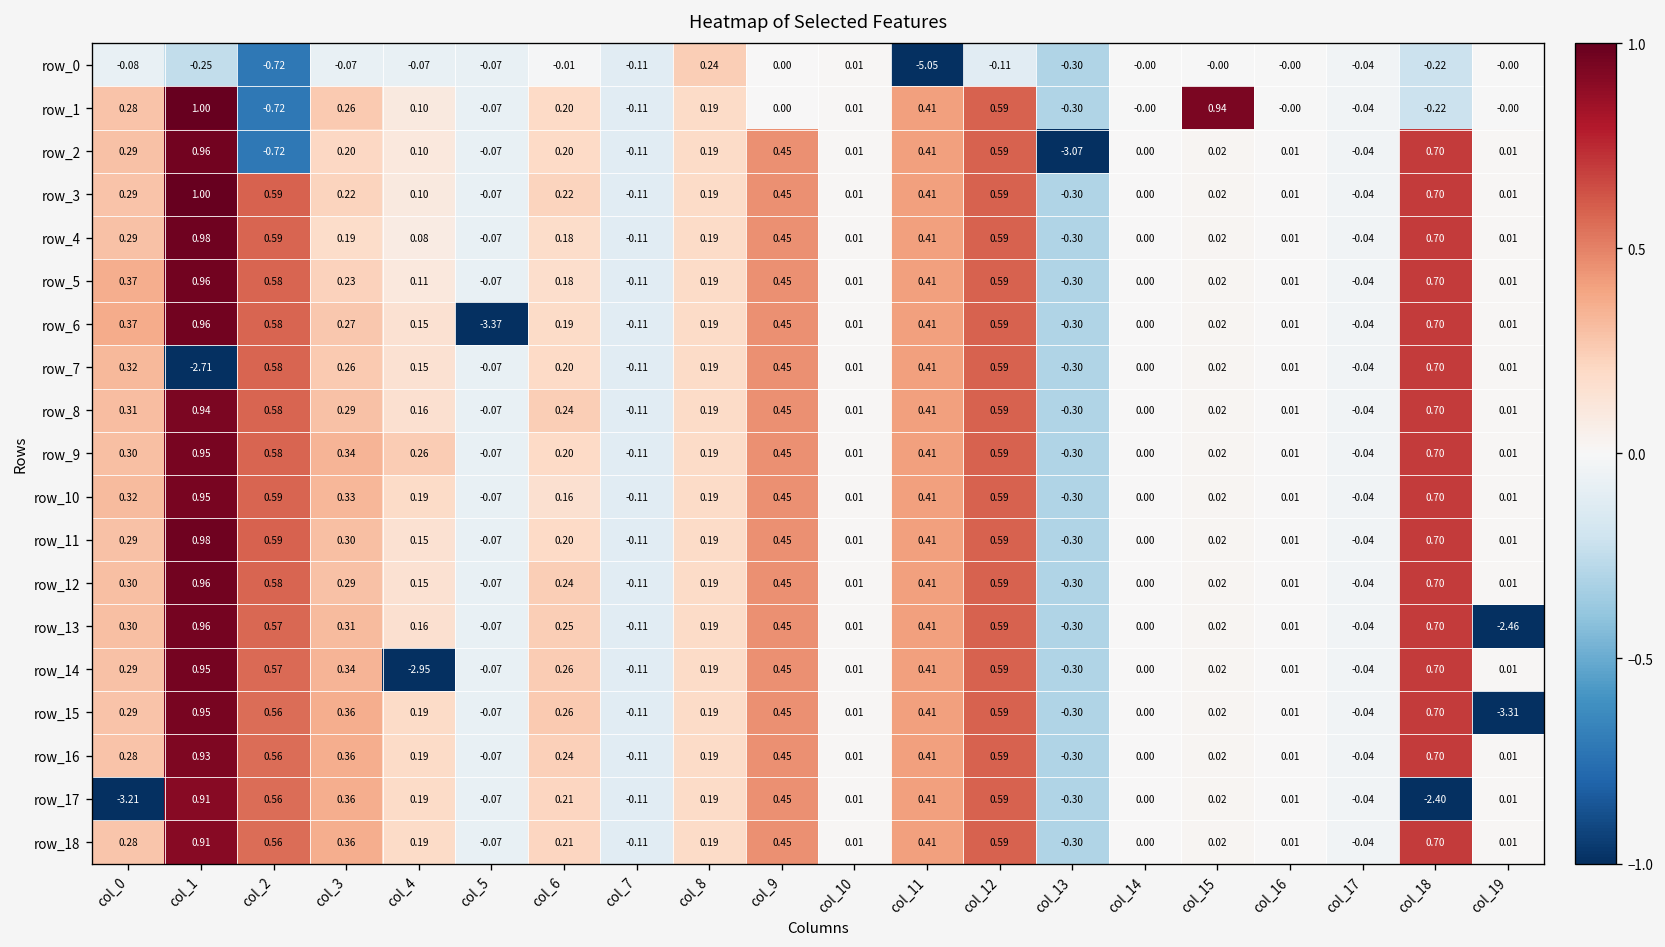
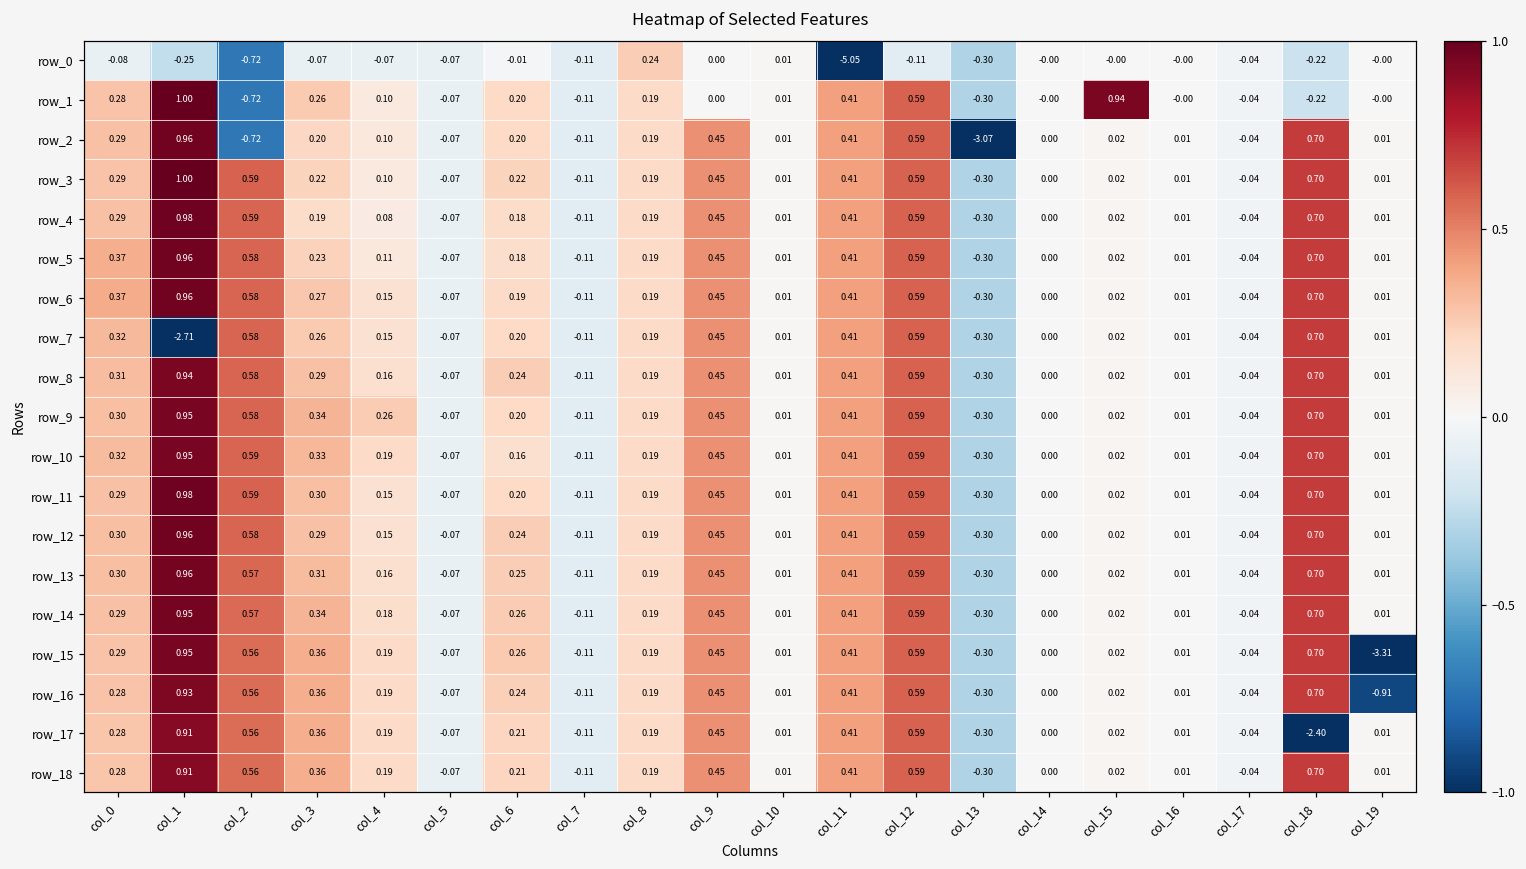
row_6, col_5: -3.37 -> -0.07
row_13, col_19: -2.46 -> 0.01
row_14, col_4: -2.95 -> 0.18
row_16, col_19: 0.01 -> -0.91
row_17, col_0: -3.21 -> 0.28
